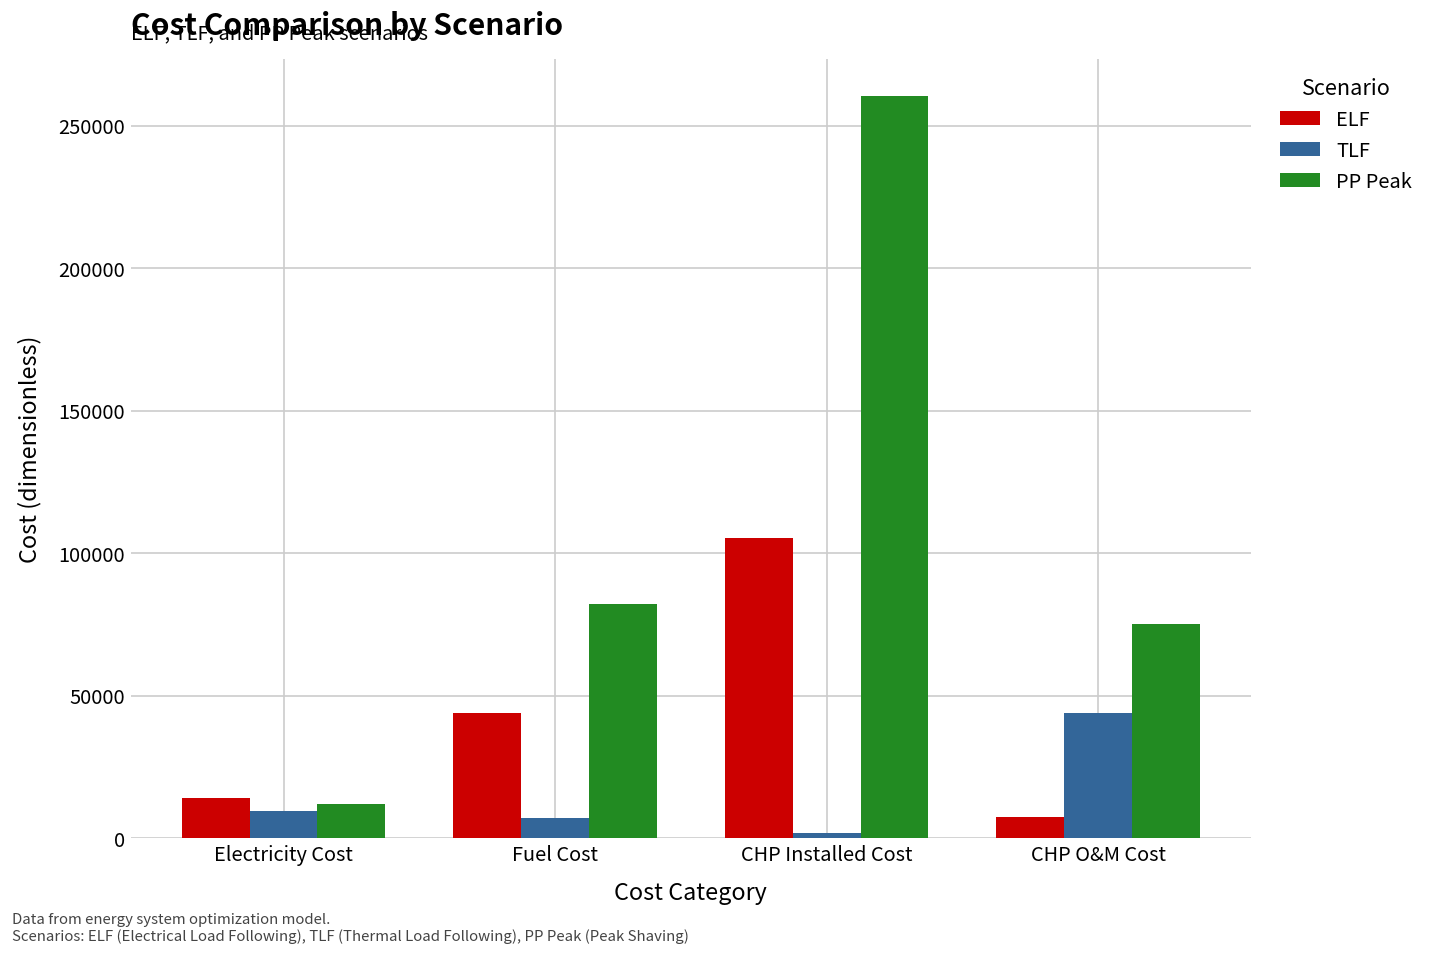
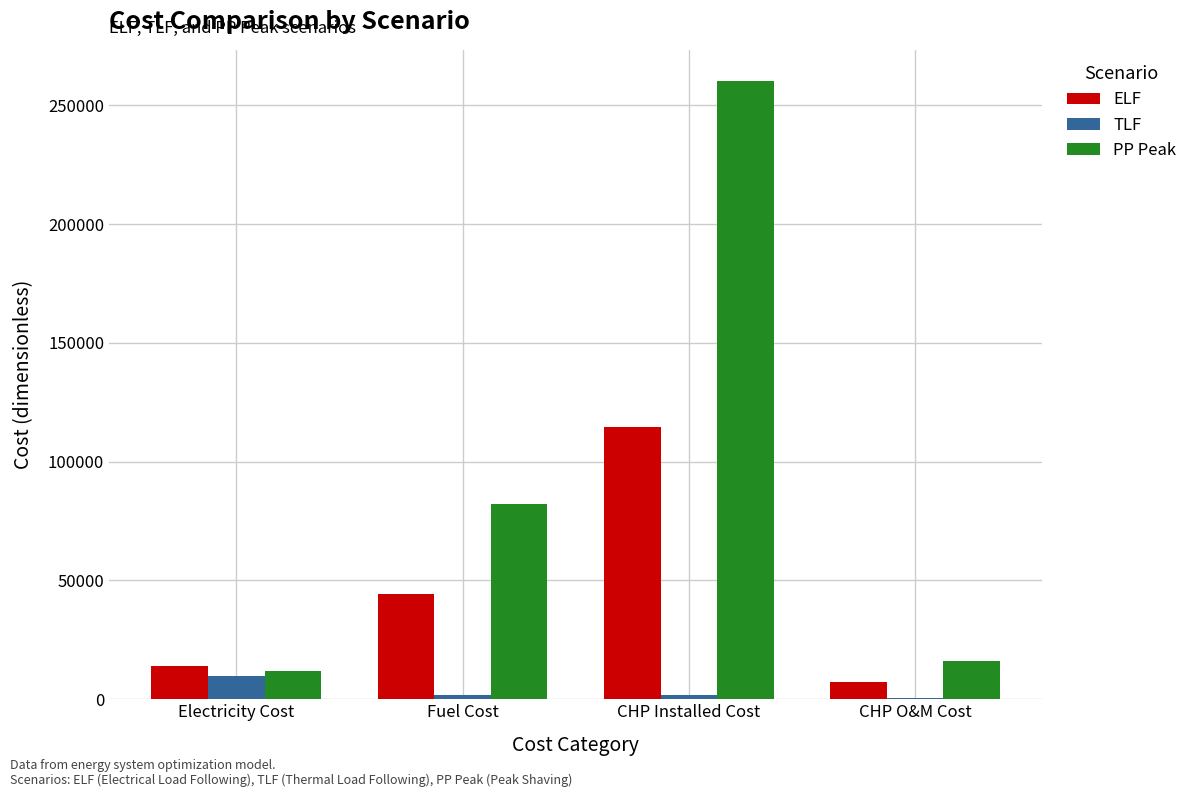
TLF, Fuel Cost: 7000 -> 2000
ELF, CHP Installed Cost: 105000 -> 115000
TLF, CHP O&M Cost: 44000 -> 0
PP Peak, CHP O&M Cost: 75000 -> 16000
